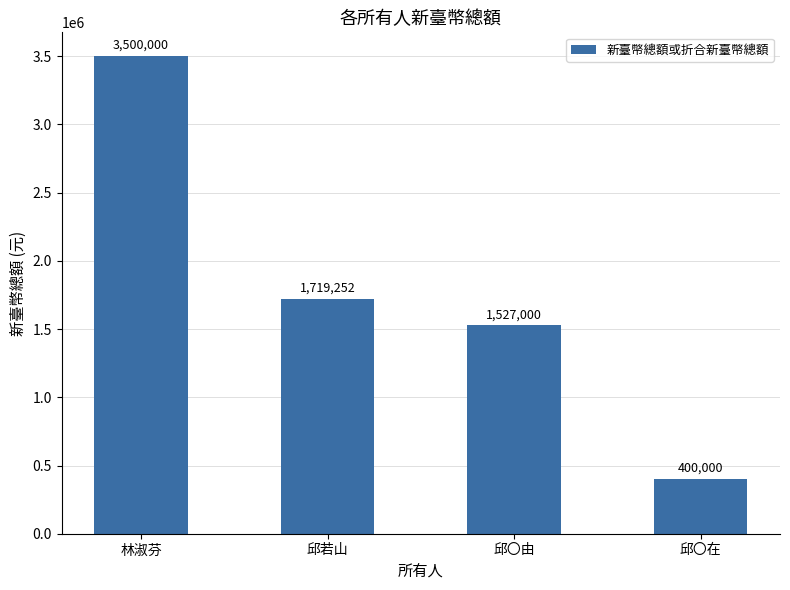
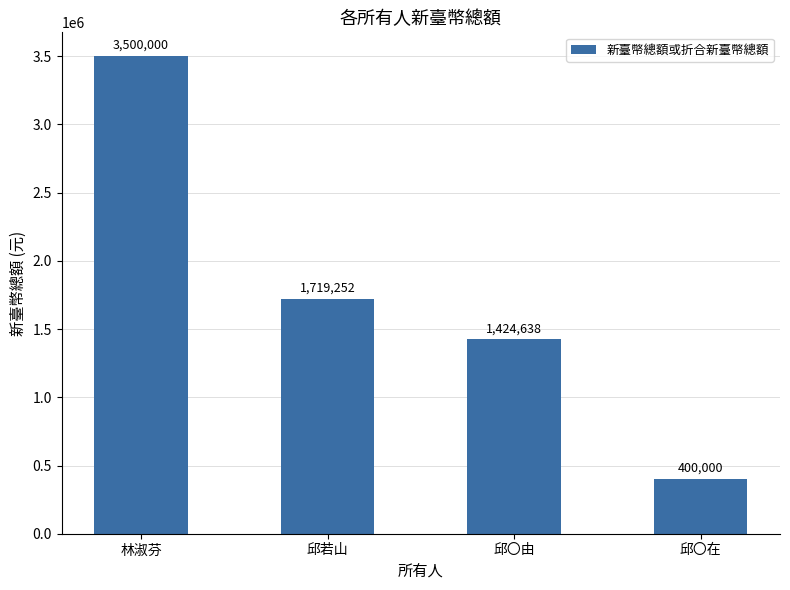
邱〇由: 1,527,000 -> 1,424,638
